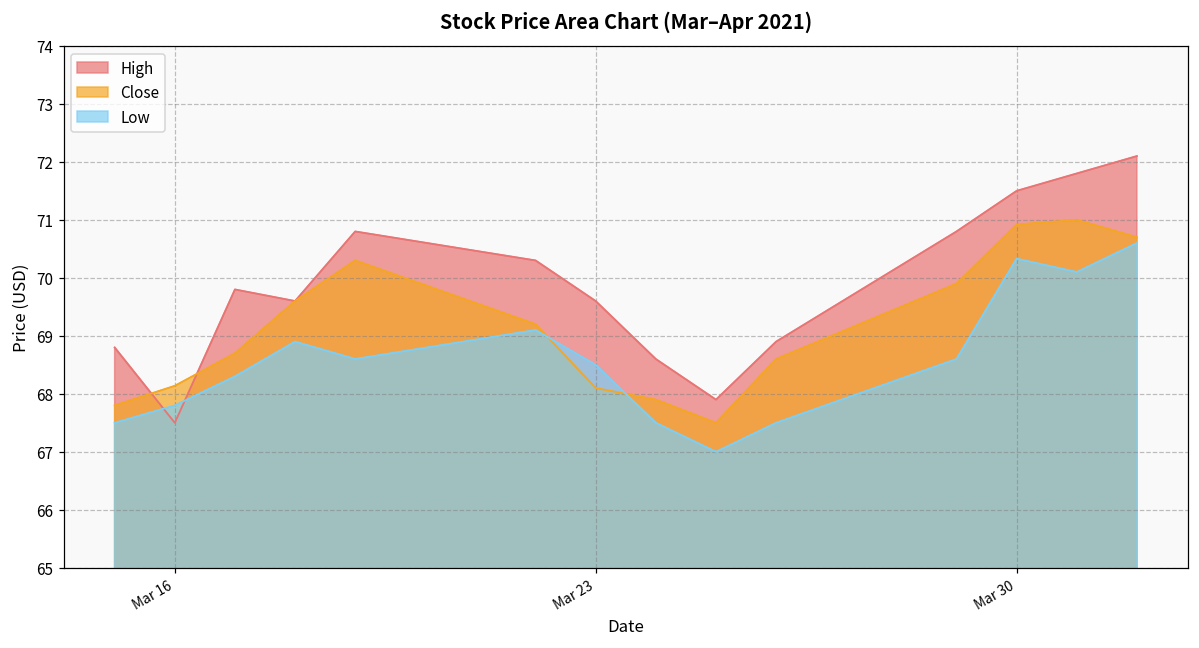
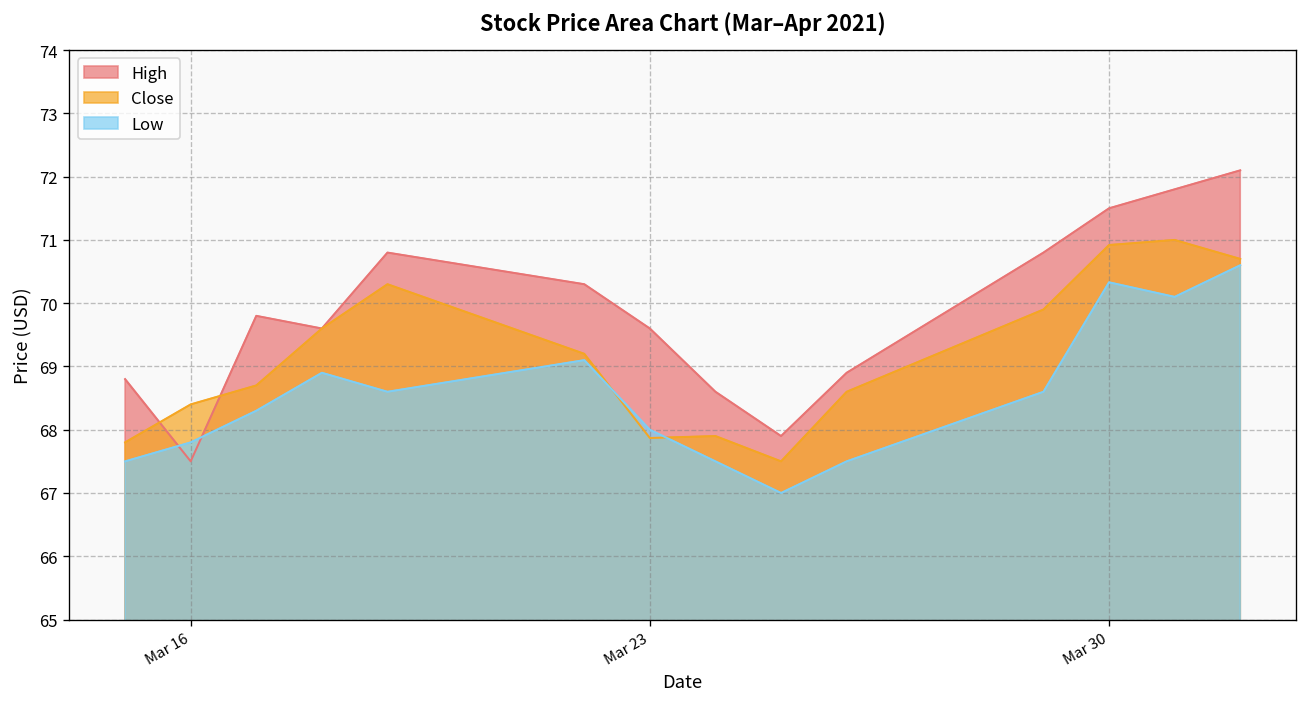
Close, Mar 16: 68.1 -> 68.4
Close, Mar 23: 68.1 -> 67.9
Low, Mar 23: 68.5 -> 68.0
